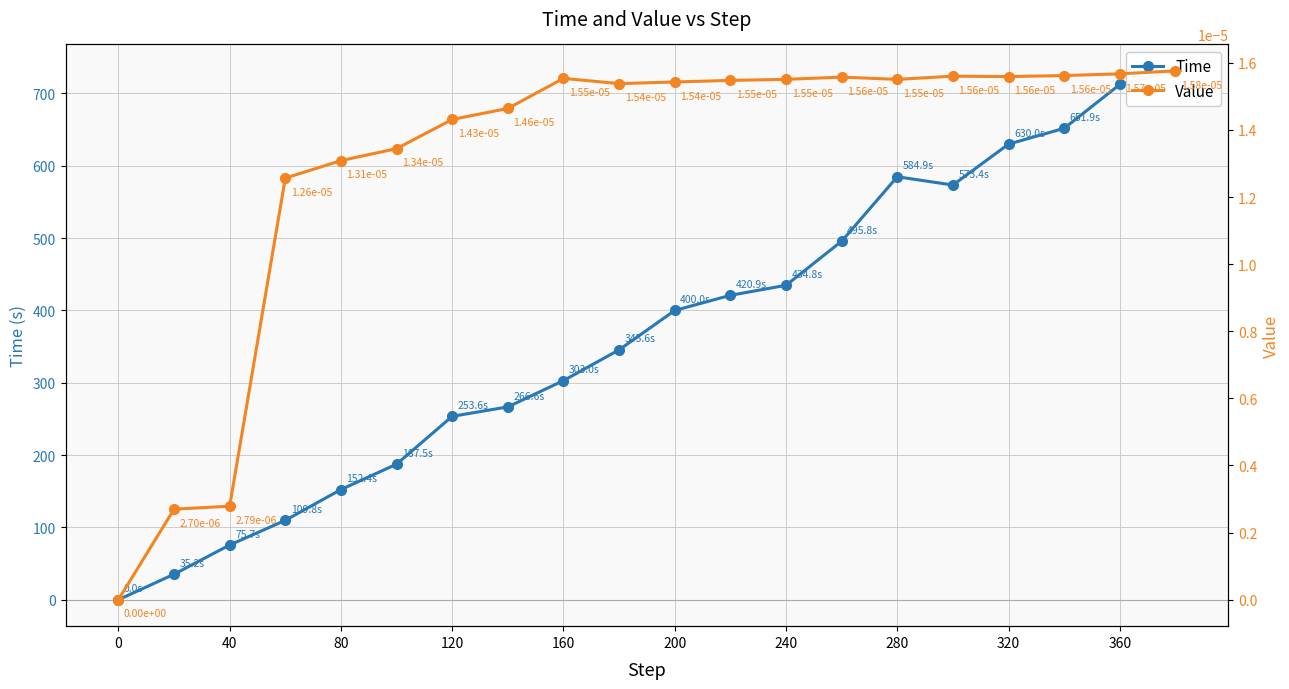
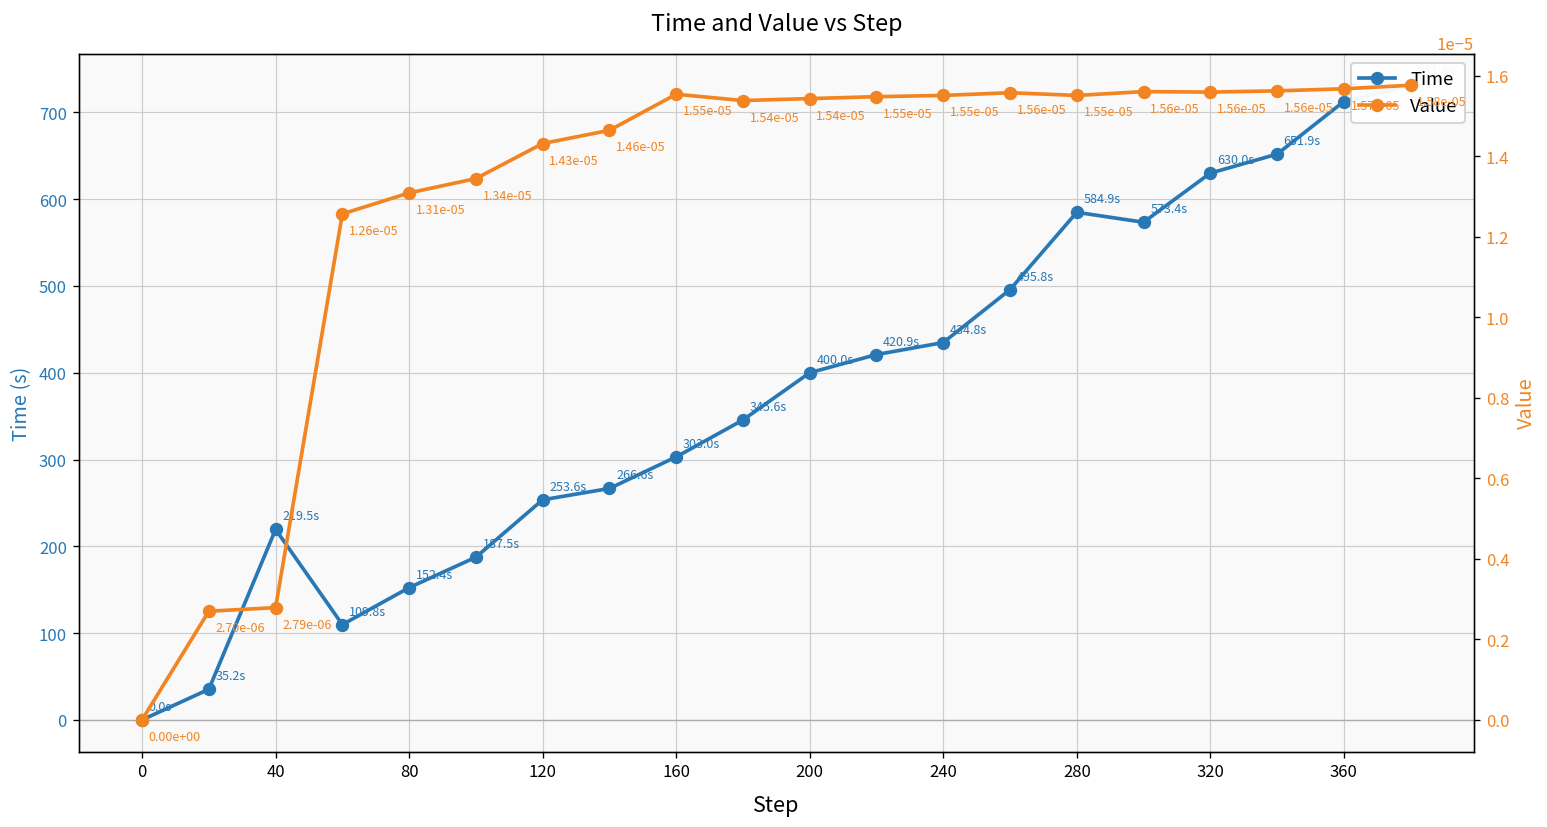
Time, 40: 75.7s -> 219.5s
